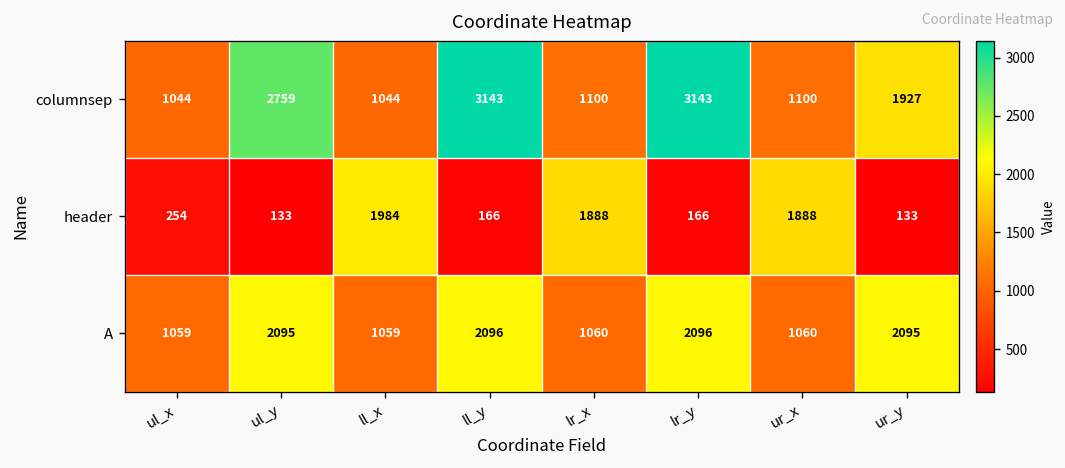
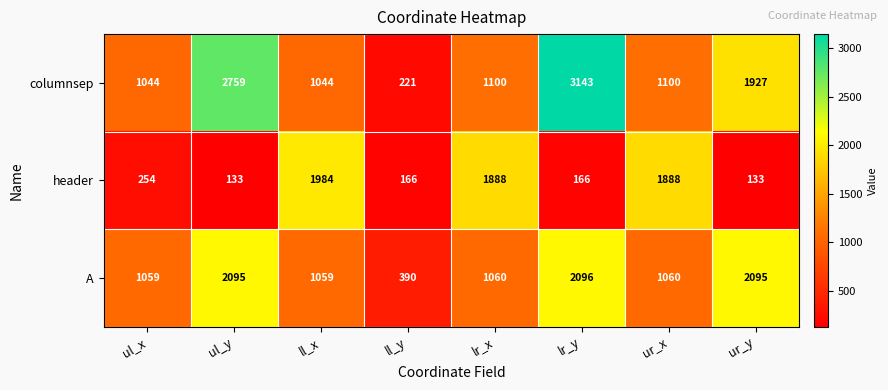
columnsep, ll_y: 3143 -> 221
A, ll_y: 2096 -> 390
